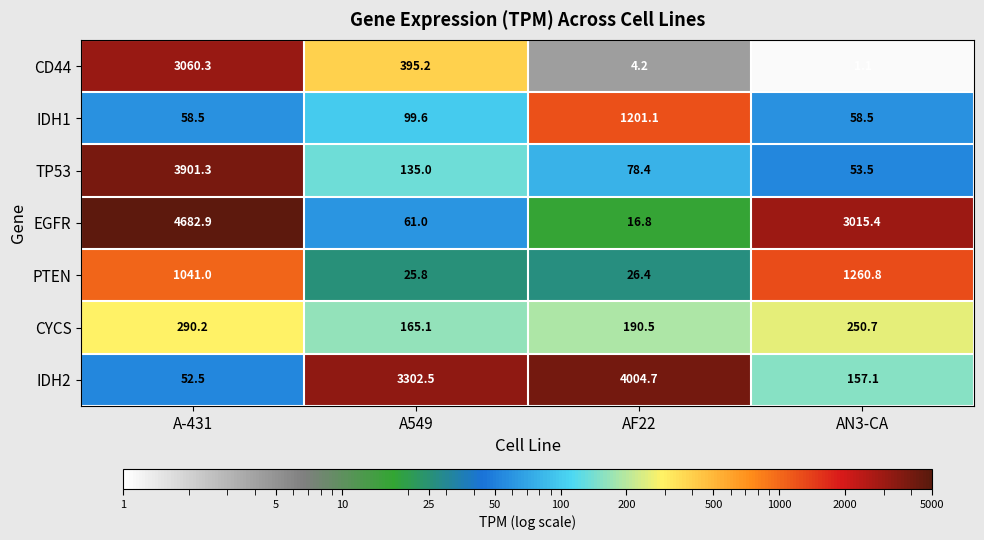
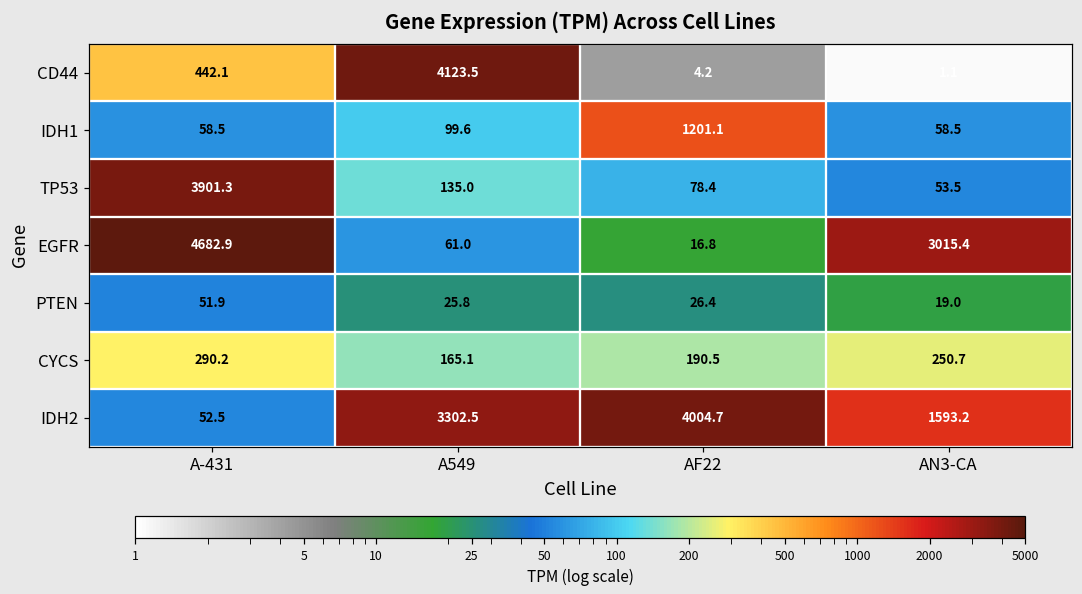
CD44, A-431: 3060.3 -> 442.1
CD44, A549: 395.2 -> 4123.5
PTEN, A-431: 1041.0 -> 51.9
PTEN, AN3-CA: 1260.8 -> 19.0
IDH2, AN3-CA: 157.1 -> 1593.2
